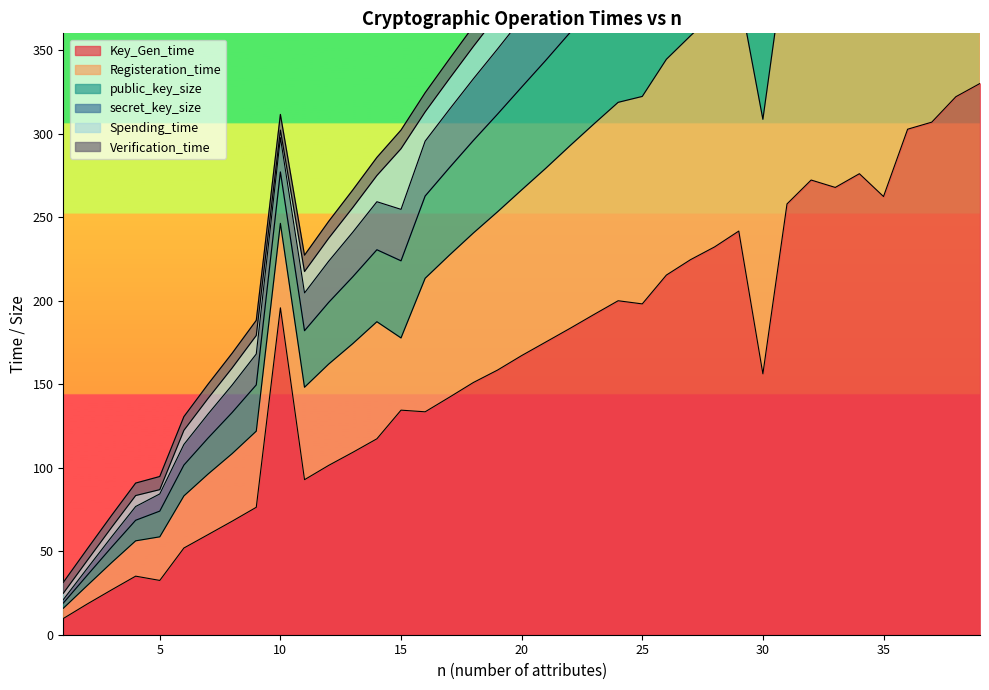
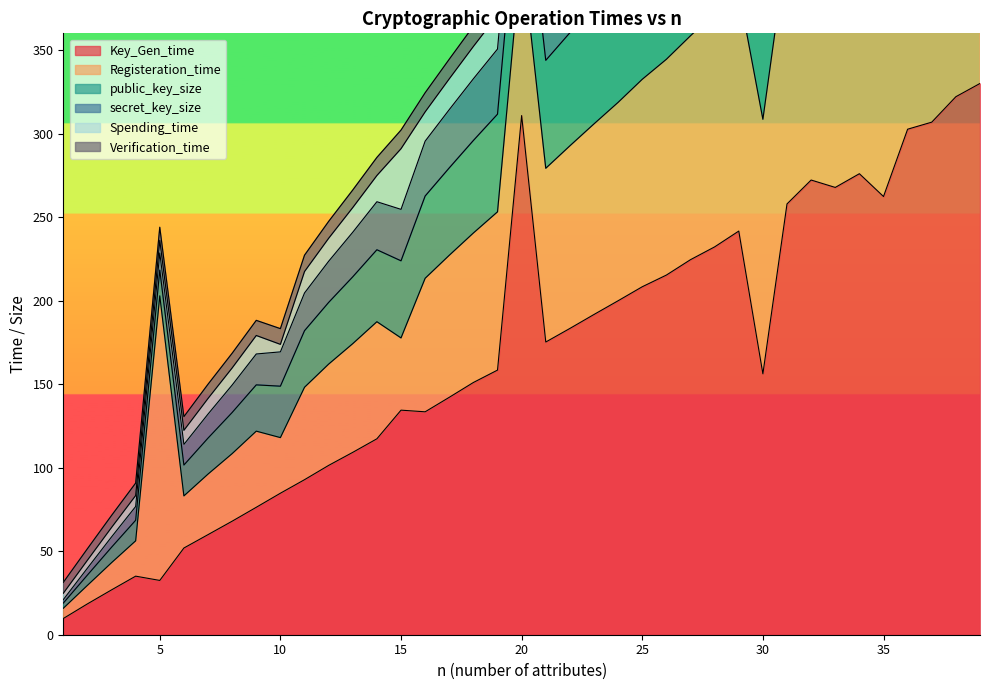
Registeration_time, 5: 26 -> 170
Spending_time, 5: 3 -> 8
Key_Gen_time, 10: 196 -> 85
Registeration_time, 10: 51 -> 33
Key_Gen_time, 20: 167 -> 311
Key_Gen_time, 25: 198 -> 208
